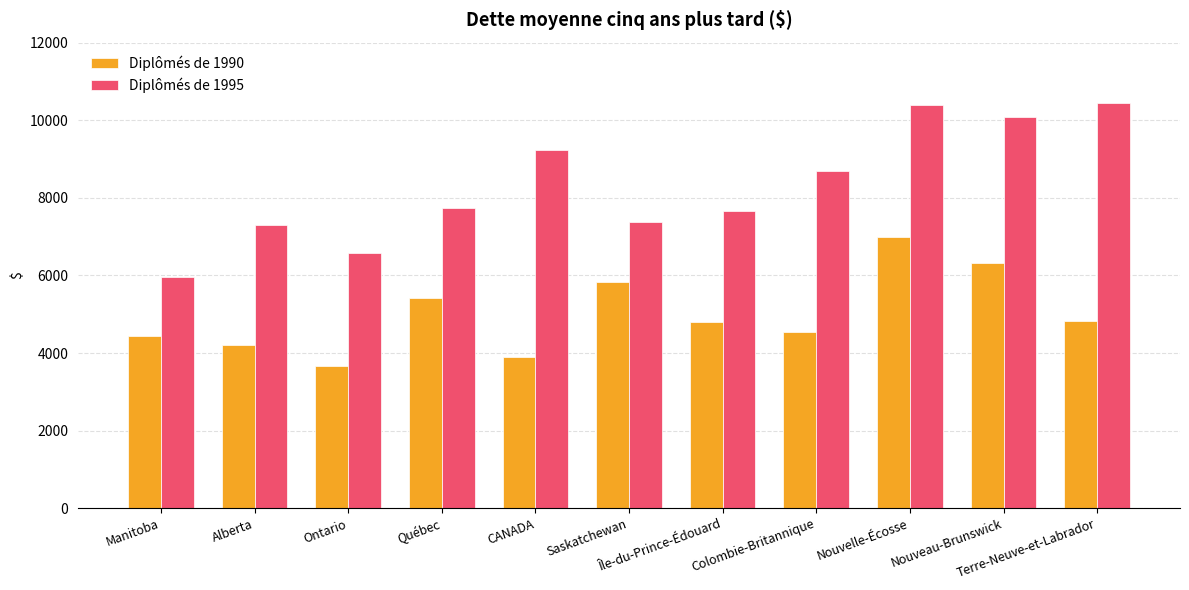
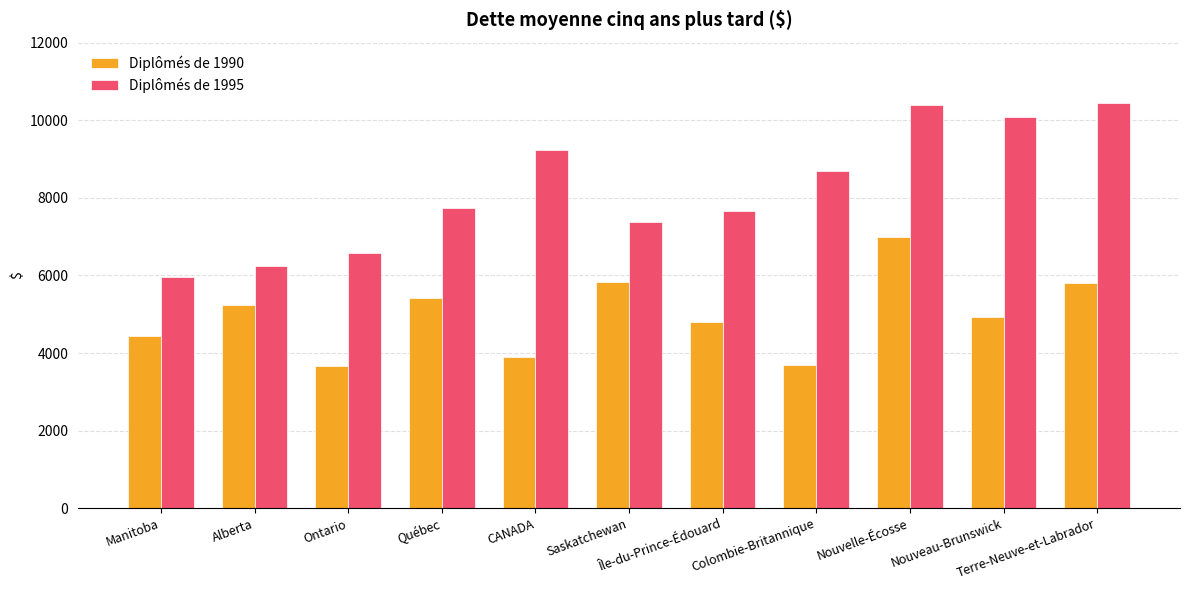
Diplômés de 1990, Alberta: 4200 -> 5200
Diplômés de 1995, Alberta: 7300 -> 6300
Diplômés de 1990, Colombie-Britannique: 4500 -> 3700
Diplômés de 1990, Nouveau-Brunswick: 6300 -> 4900
Diplômés de 1990, Terre-Neuve-et-Labrador: 4800 -> 5800
